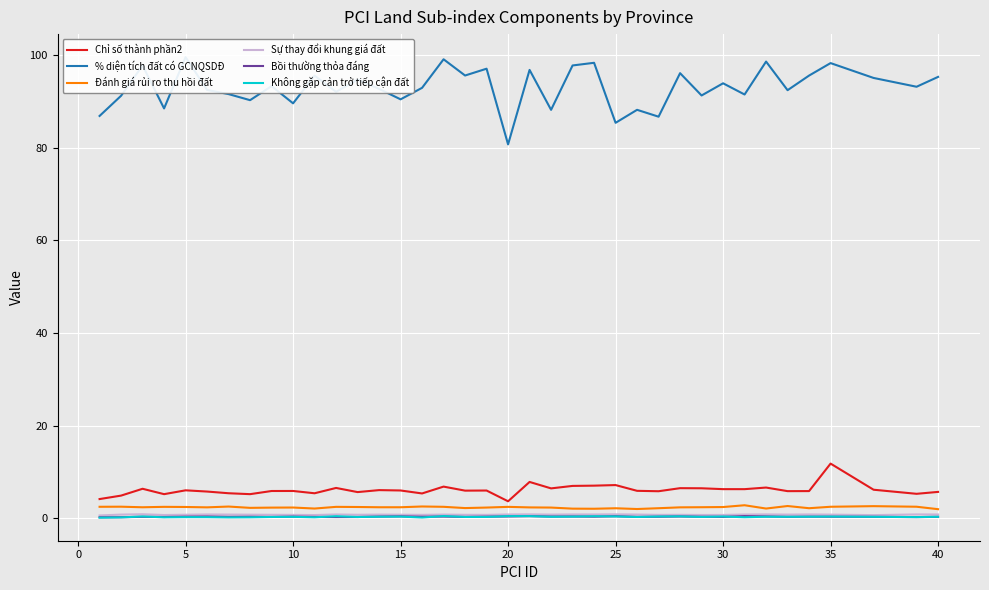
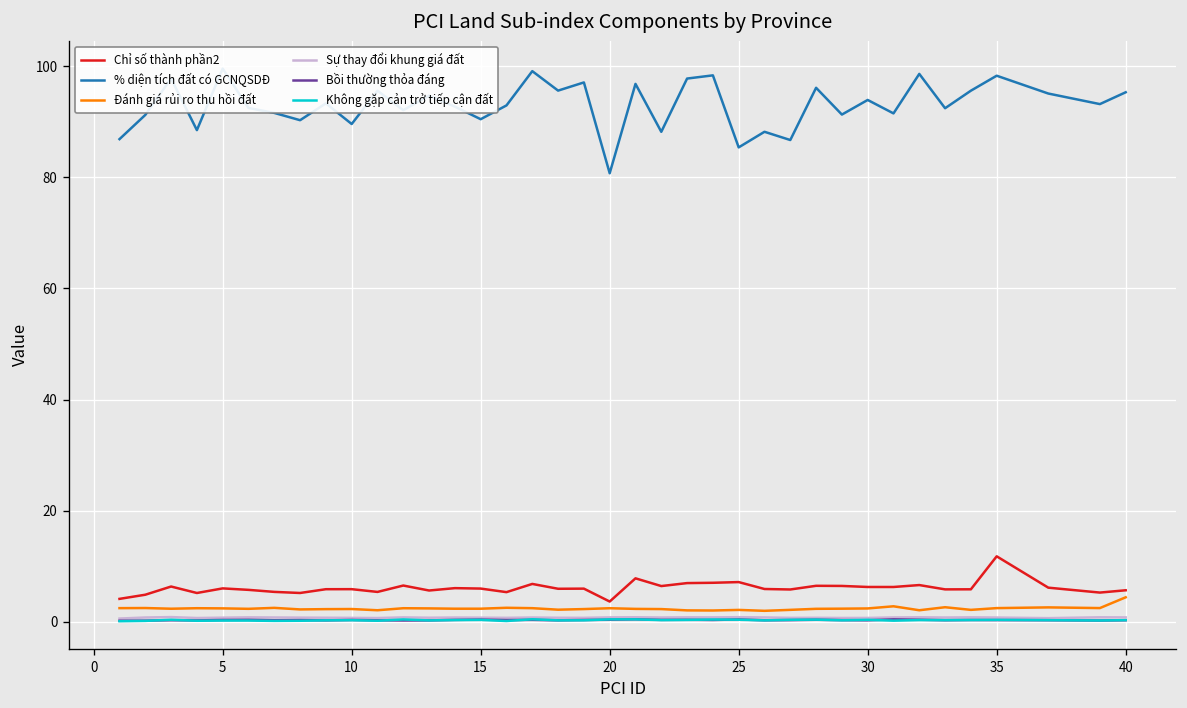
Đánh giá rủi ro thu hồi đất, 40: 2 -> 4
